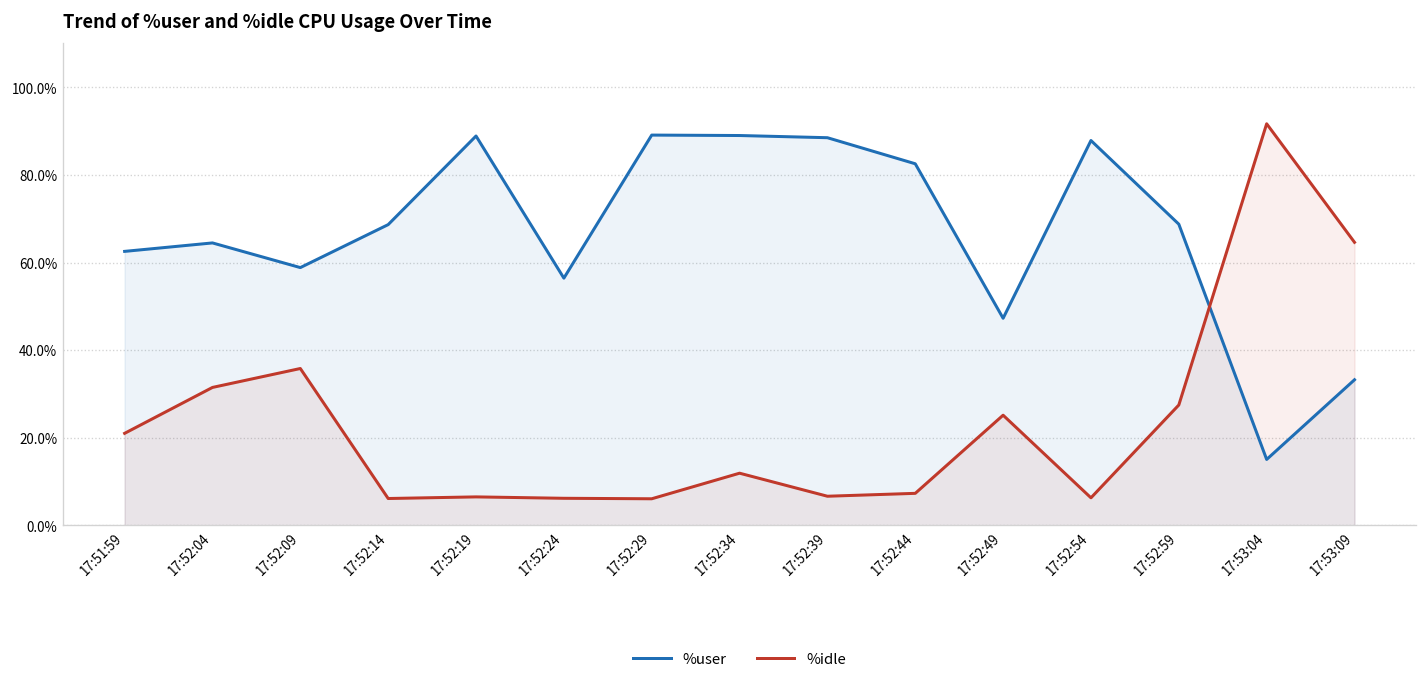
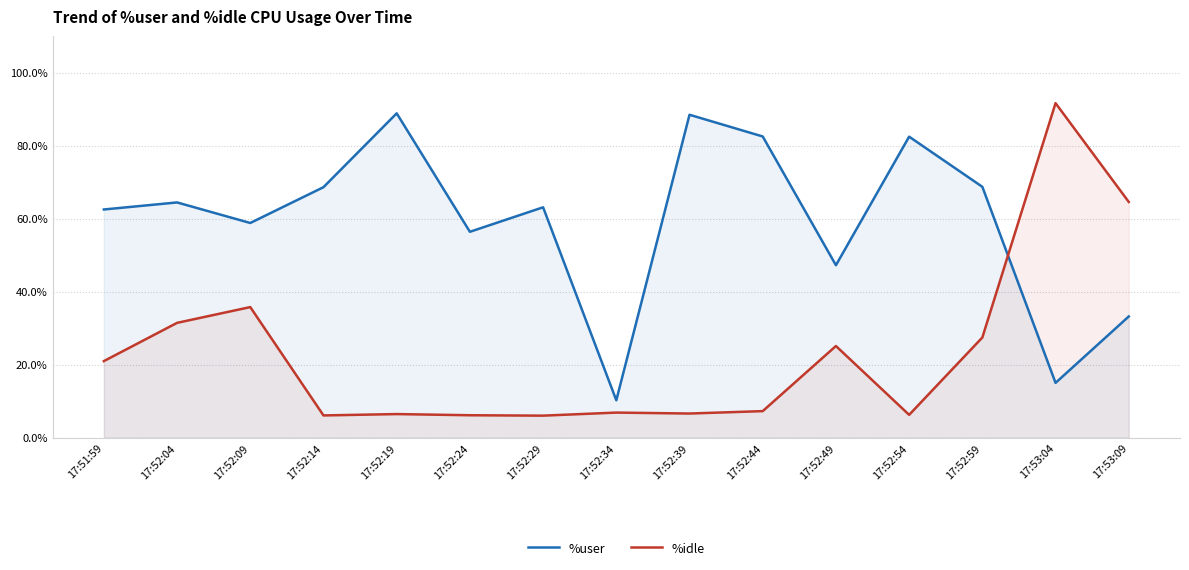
%user, 17:52:29: 89% -> 63%
%user, 17:52:34: 89% -> 10%
%idle, 17:52:34: 12% -> 7%
%user, 17:52:54: 88% -> 82%
